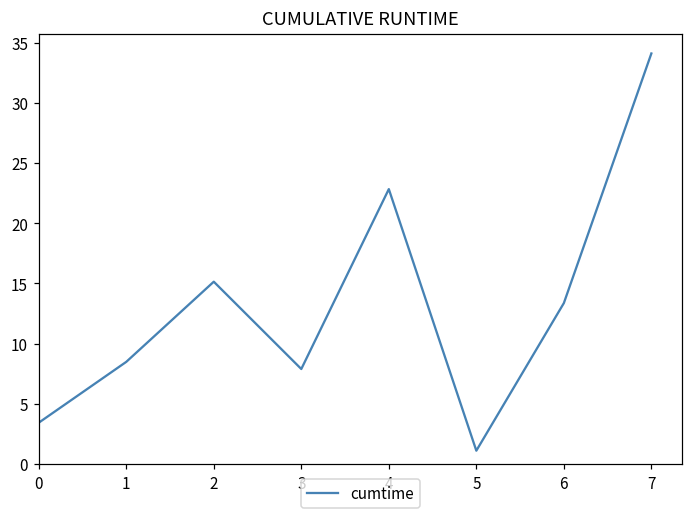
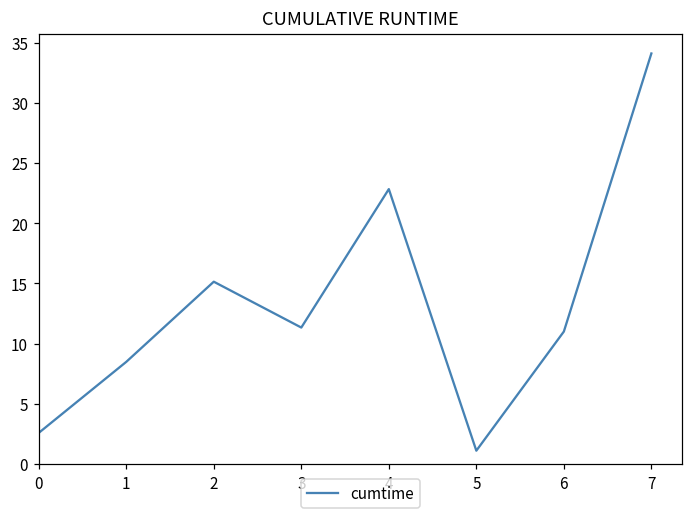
0: 3.4 -> 2.6
3: 7.9 -> 11.3
6: 13.4 -> 11.0
